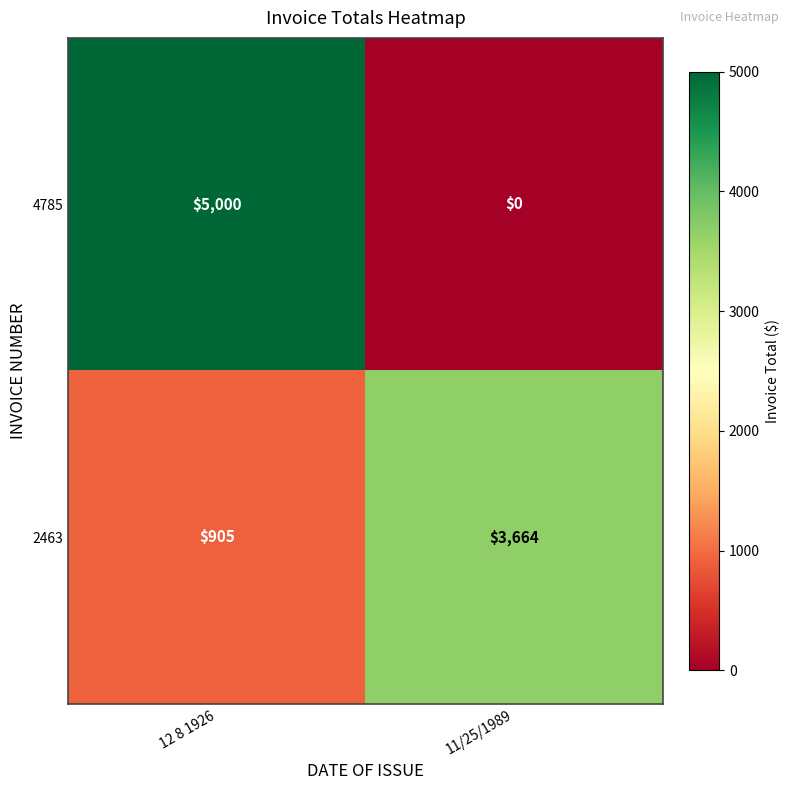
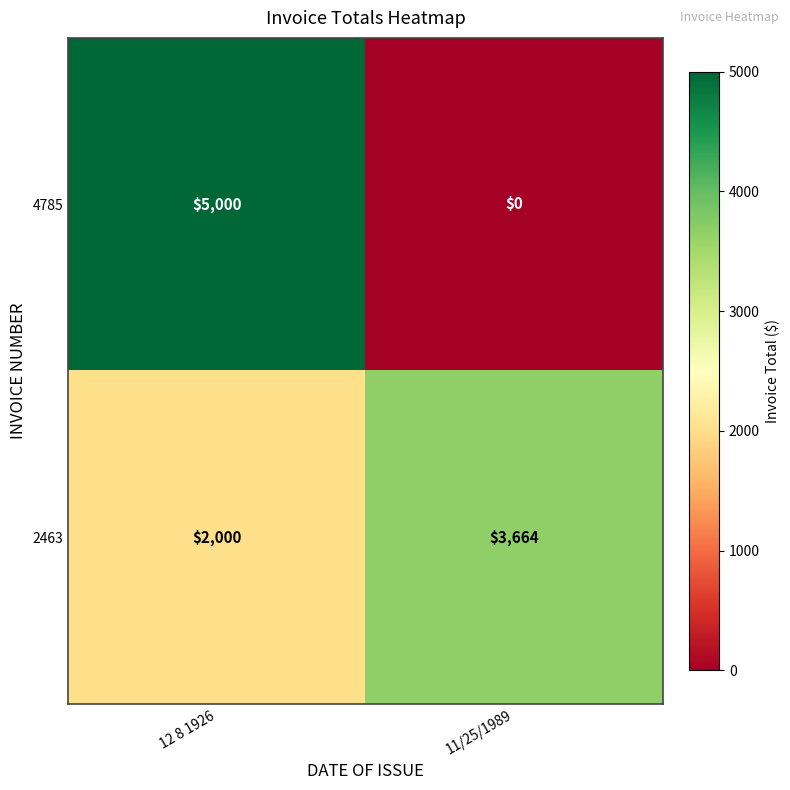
2463, 12 8 1926: $905 -> $2,000
